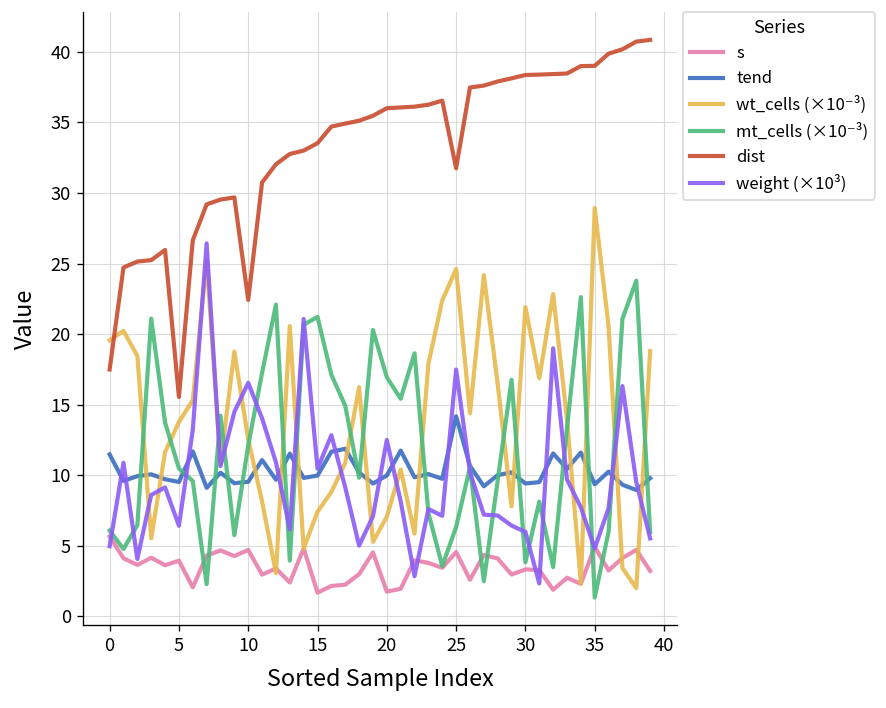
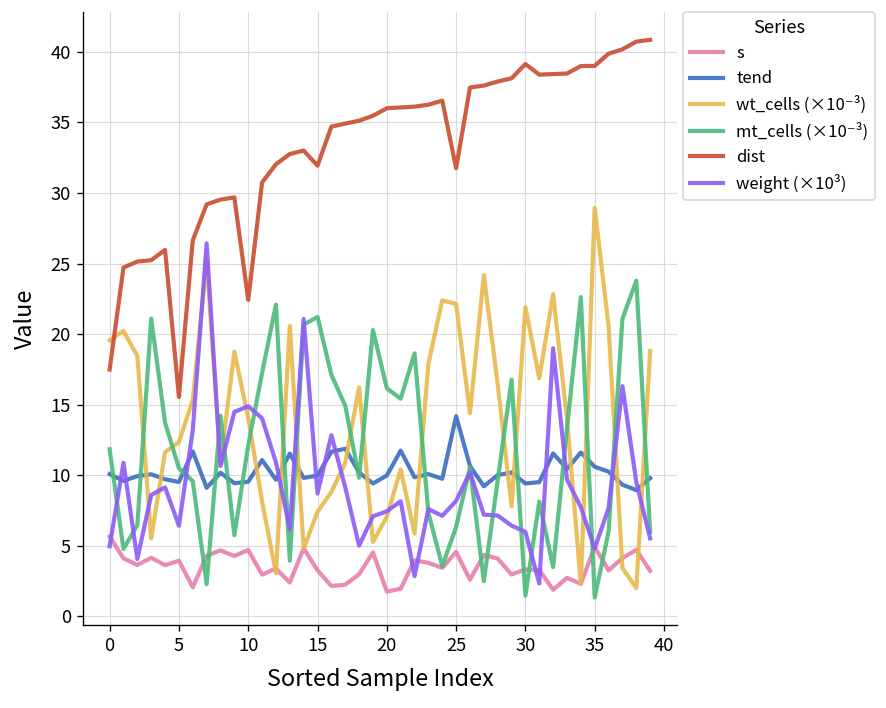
tend, 0: 11.5 -> 10.1
mt_cells (×10⁻³), 0: 6.1 -> 11.8
wt_cells (×10⁻³), 5: 13.8 -> 12.4
wt_cells (×10⁻³), 10: 12.5 -> 14.1
weight (×10³), 10: 16.5 -> 14.9
s, 15: 1.7 -> 3.3
dist, 15: 33.5 -> 31.9
weight (×10³), 15: 10.5 -> 8.7
mt_cells (×10⁻³), 20: 16.9 -> 16.2
weight (×10³), 20: 12.5 -> 7.5
wt_cells (×10⁻³), 25: 24.6 -> 22.1
weight (×10³), 25: 17.5 -> 8.2
mt_cells (×10⁻³), 30: 3.8 -> 1.5
dist, 30: 38.4 -> 39.1
tend, 35: 9.4 -> 10.6
